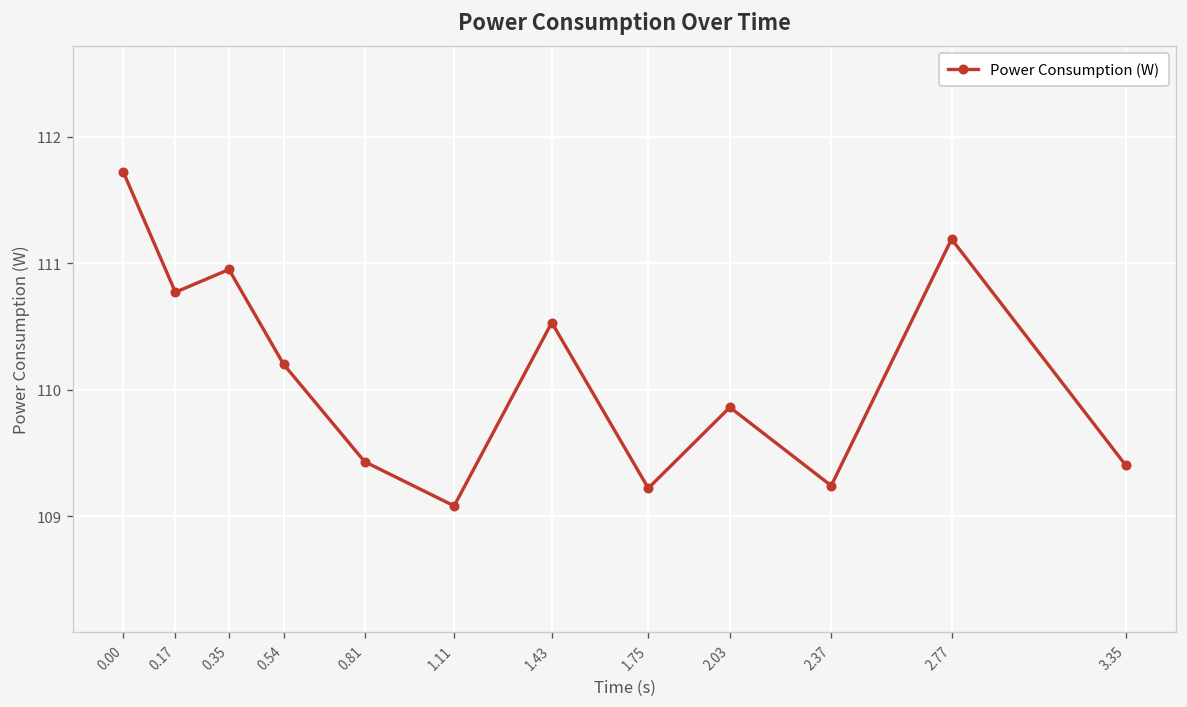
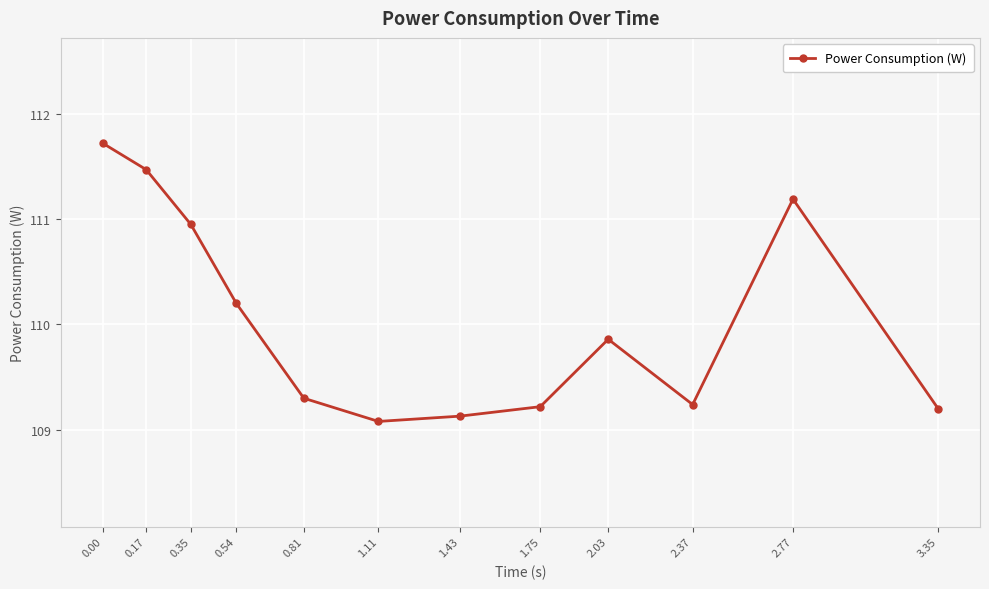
0.17: 110.77 -> 111.47
0.81: 109.43 -> 109.30
1.43: 110.53 -> 109.13
3.35: 109.4 -> 109.2
